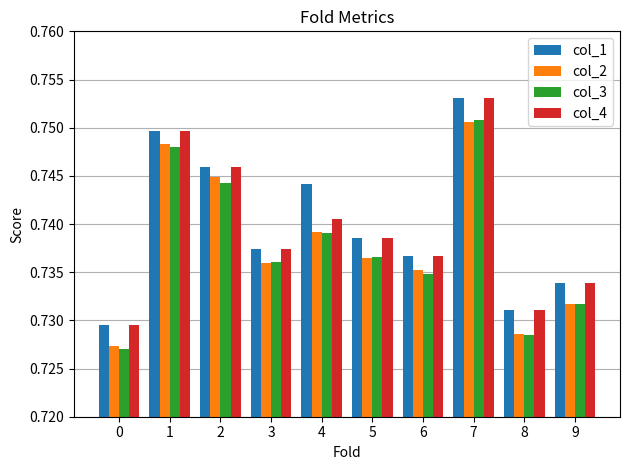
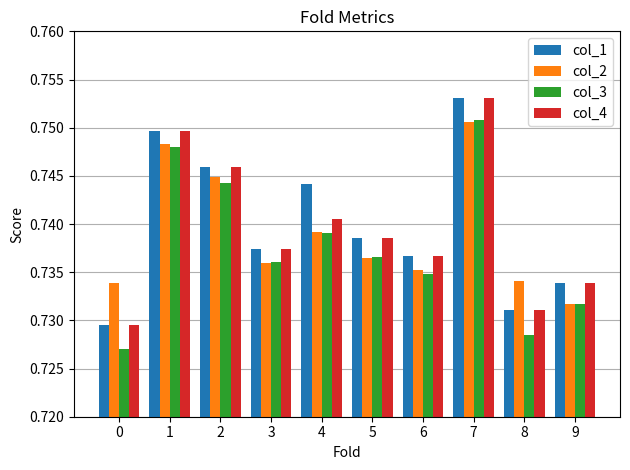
col_2, 0: 0.727 -> 0.734
col_2, 8: 0.729 -> 0.734
